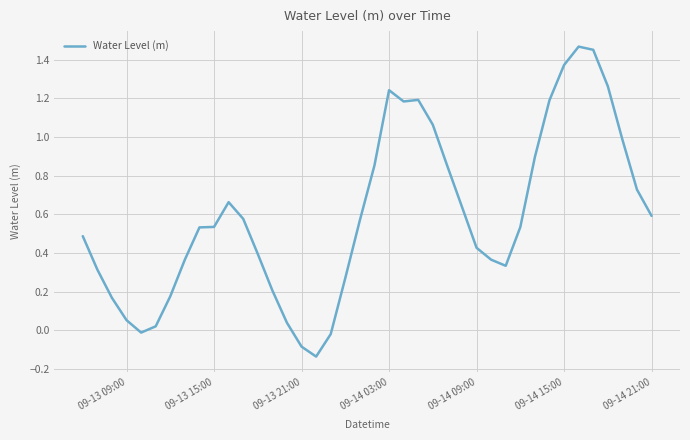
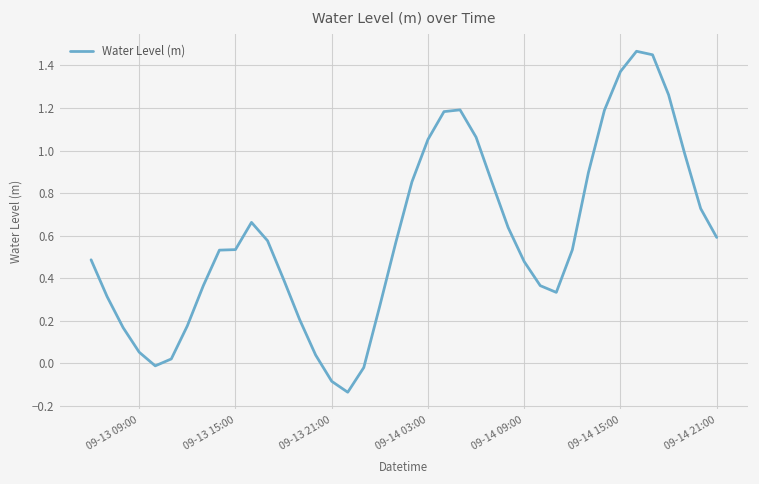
09-14 03:00: 1.24 -> 1.05
09-14 09:00: 0.43 -> 0.48
